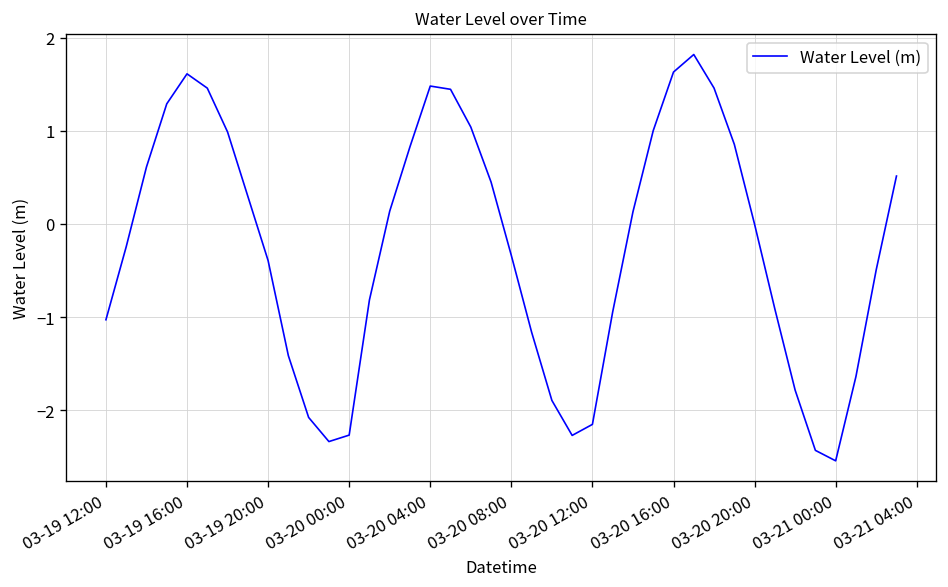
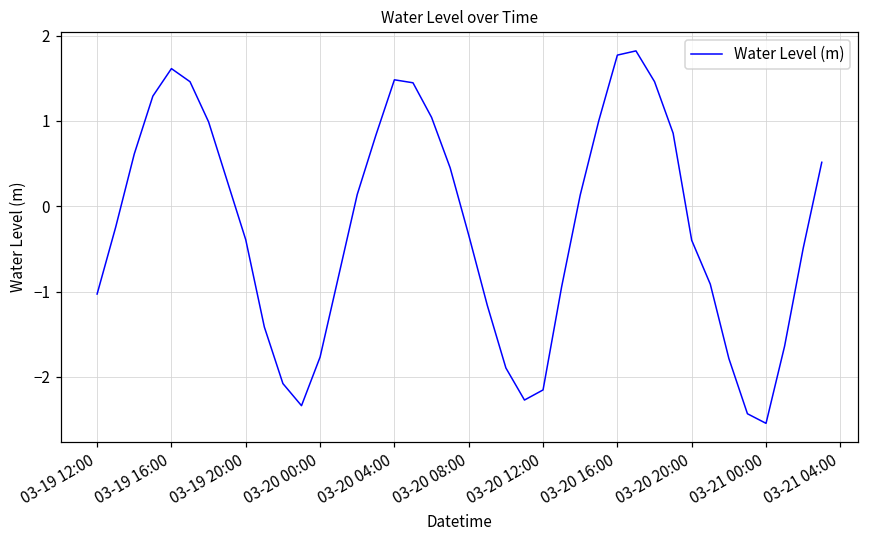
03-20 00:00: -2.3 -> -1.8
03-20 16:00: 1.6 -> 1.8
03-20 20:00: 0.0 -> -0.4
